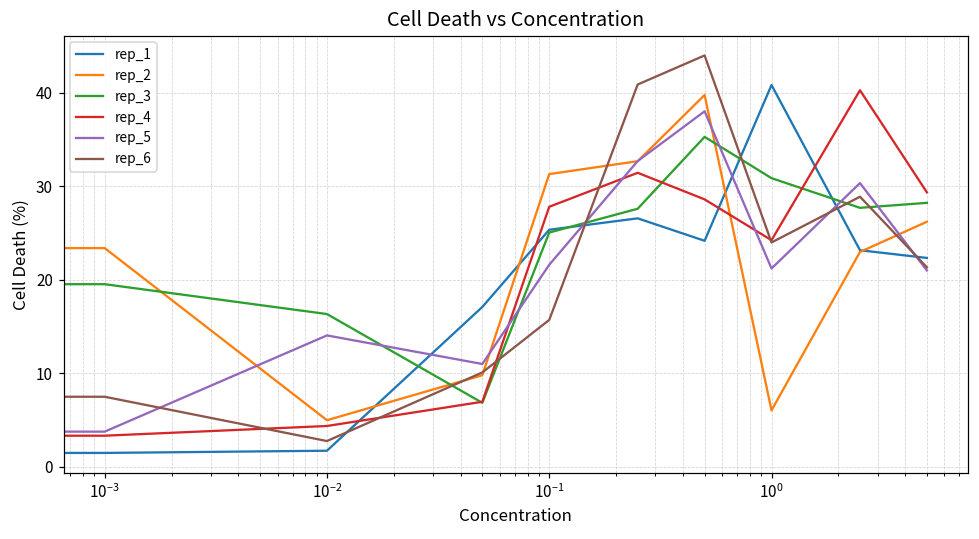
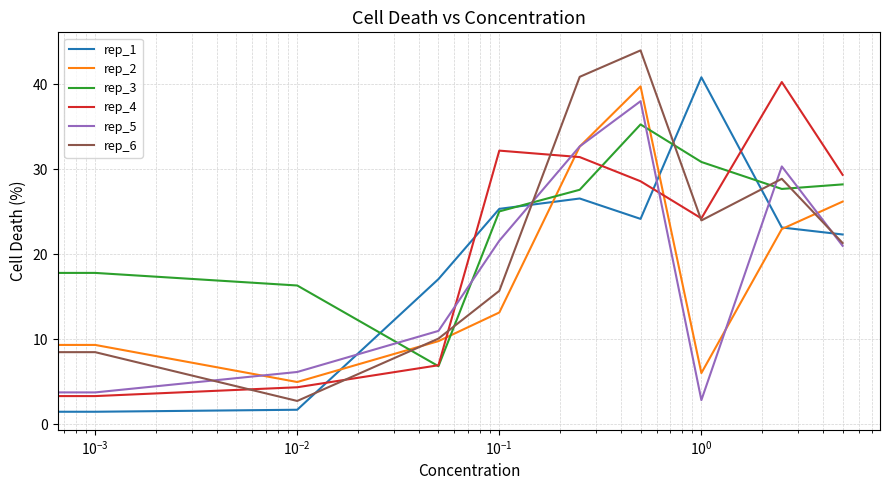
rep_2, 10^-3: 23 -> 9
rep_3, 10^-3: 20 -> 18
rep_6, 10^-3: 7 -> 8
rep_5, 10^-2: 14 -> 6
rep_2, 10^-1: 31 -> 13
rep_4, 10^-1: 28 -> 32
rep_5, 10^0: 21 -> 3
